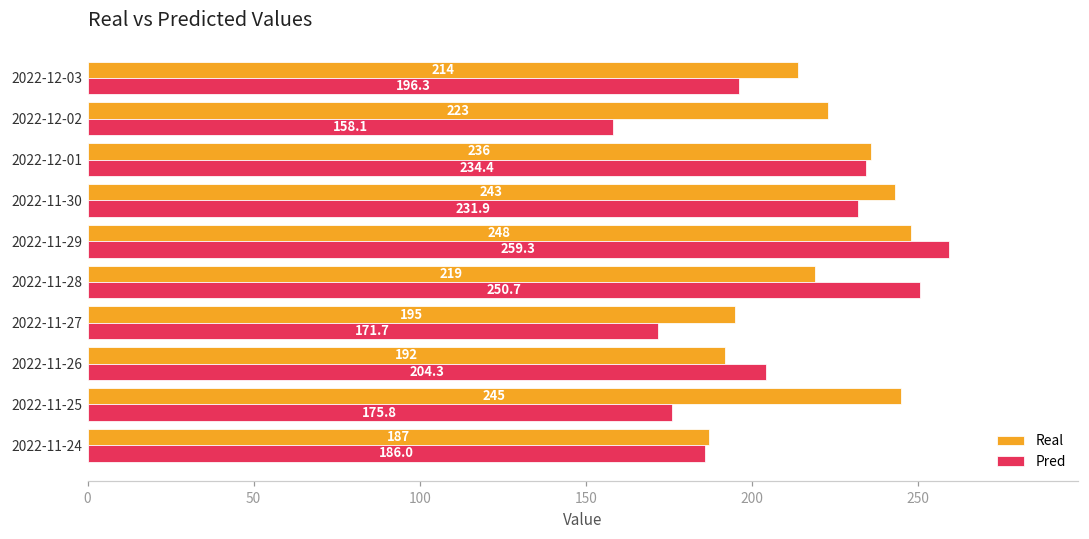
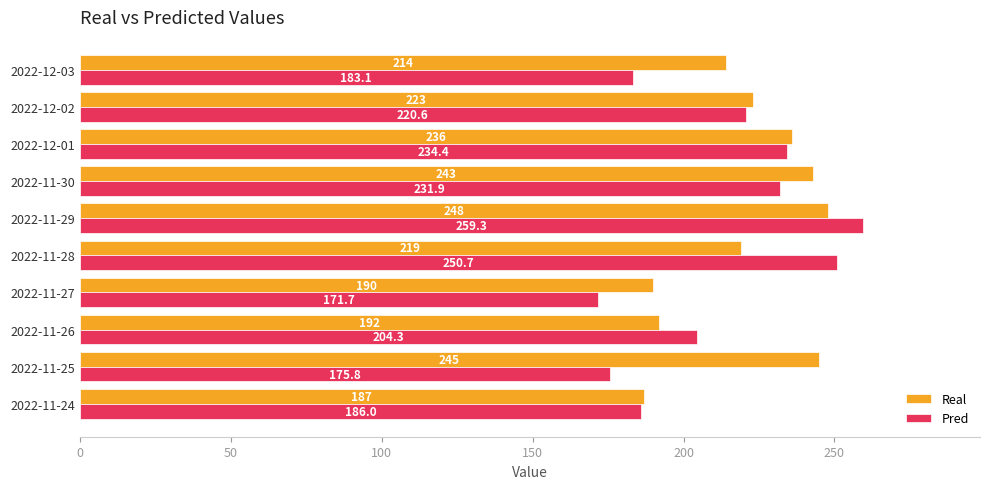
Pred, 2022-12-03: 196.3 -> 183.1
Pred, 2022-12-02: 158.1 -> 220.6
Real, 2022-11-27: 195 -> 190
